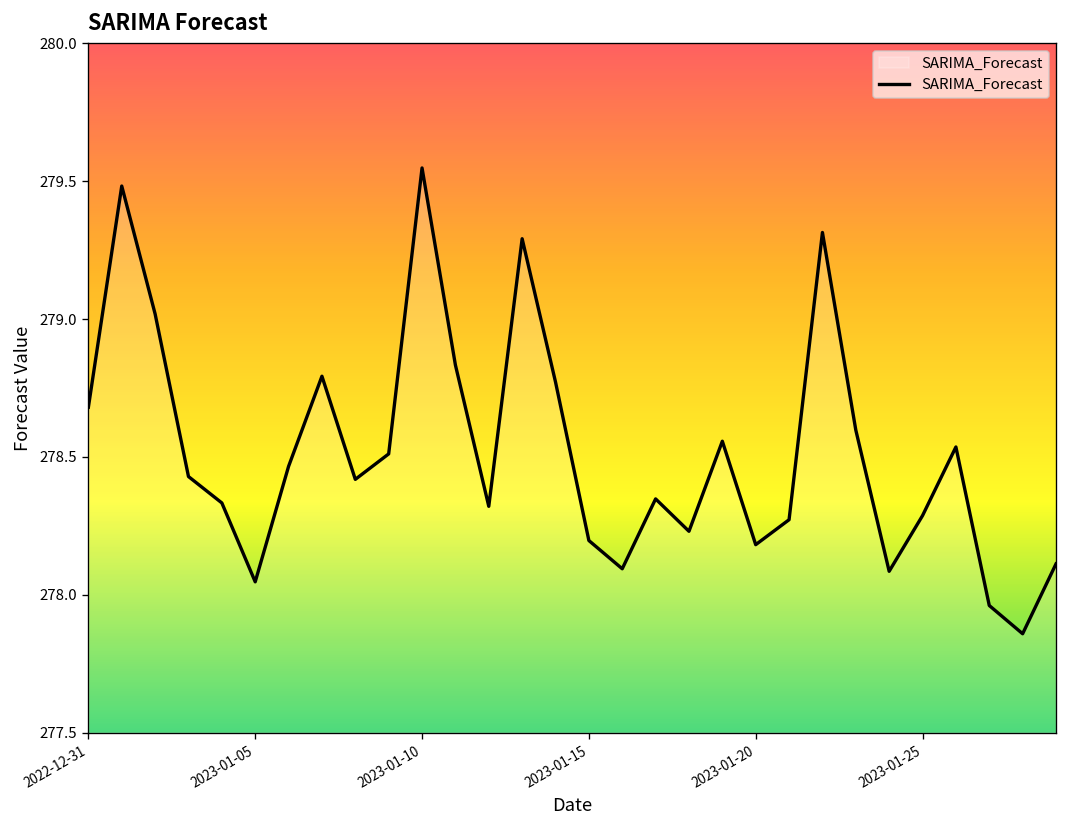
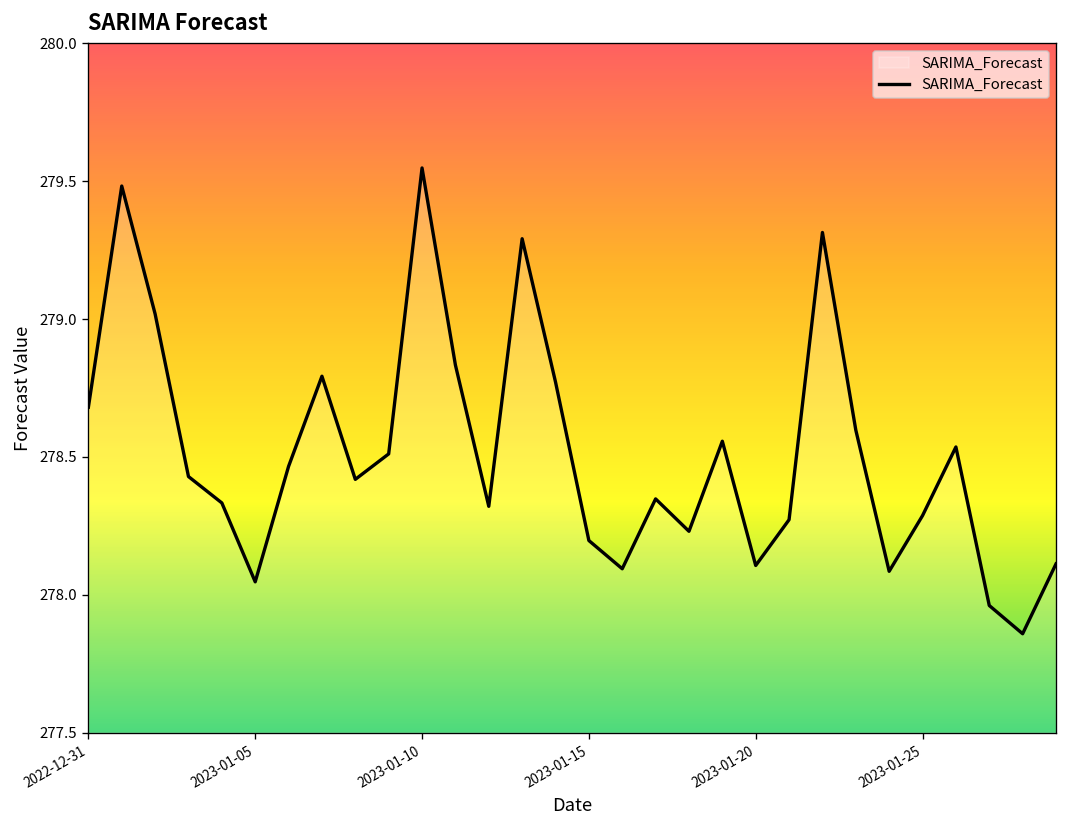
2023-01-20: 278.18 -> 278.11
